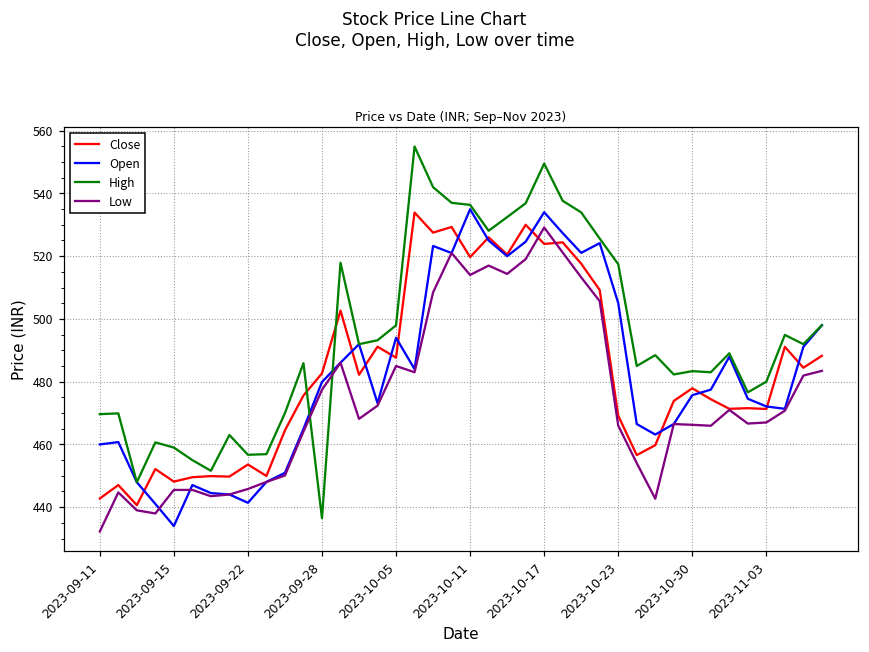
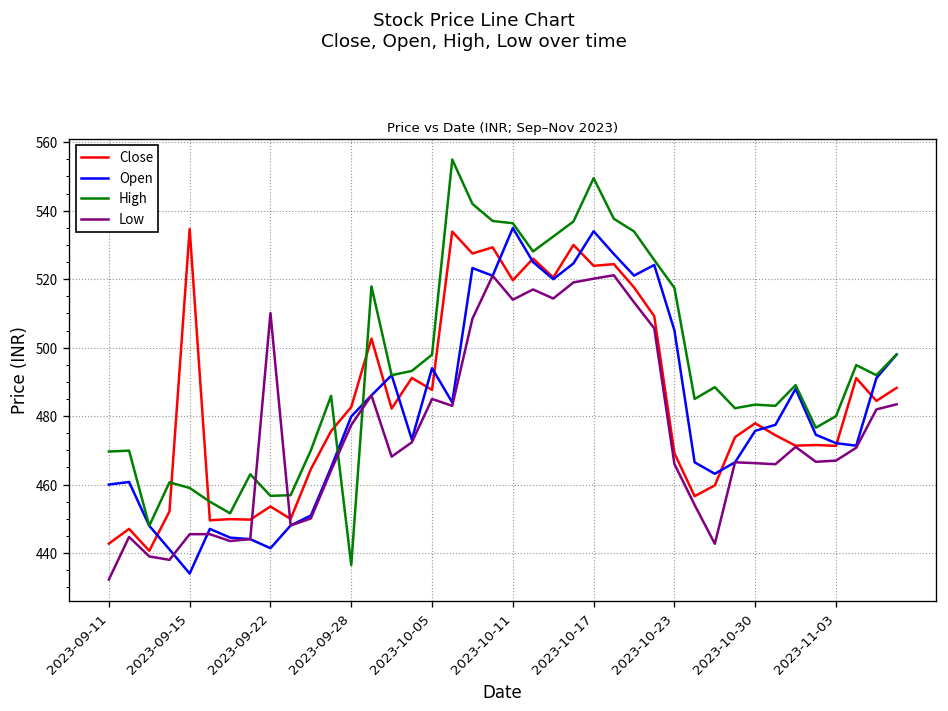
Close, 2023-09-15: 448 -> 535
Low, 2023-09-22: 446 -> 510
Low, 2023-10-17: 529 -> 520
